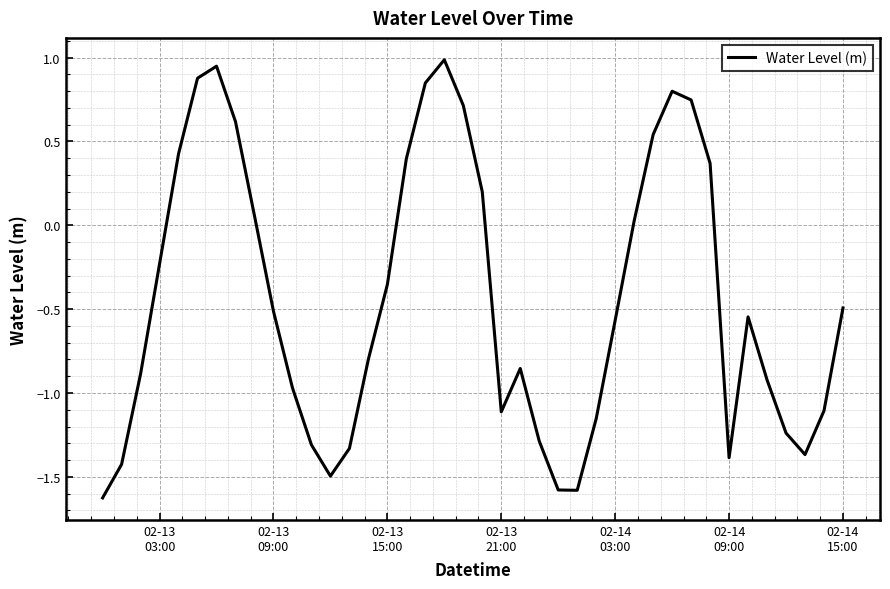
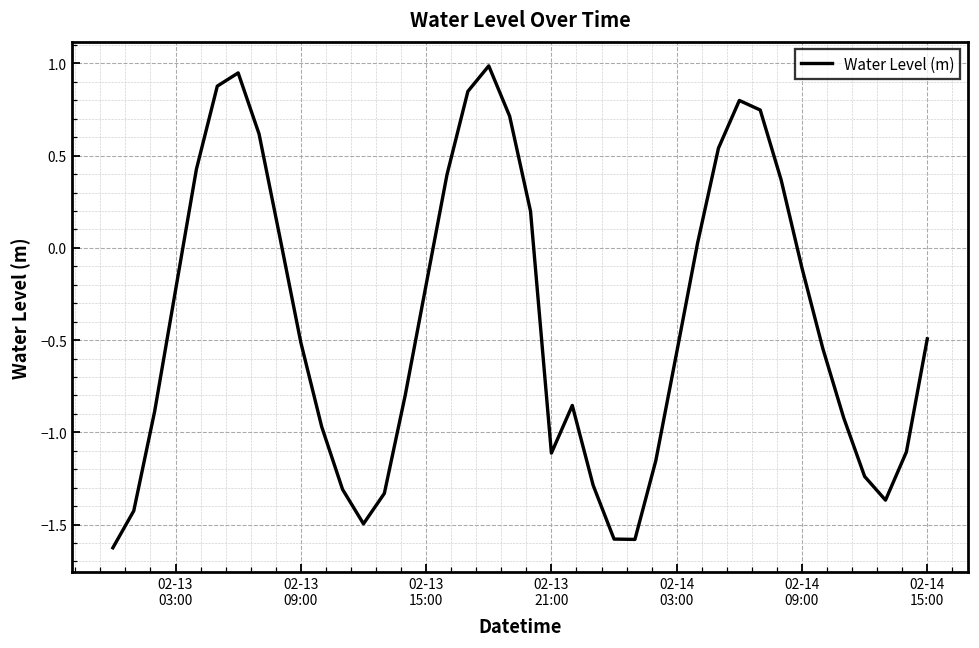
02-13 15:00: -0.35 -> -0.20
02-14 09:00: -1.39 -> -0.11
